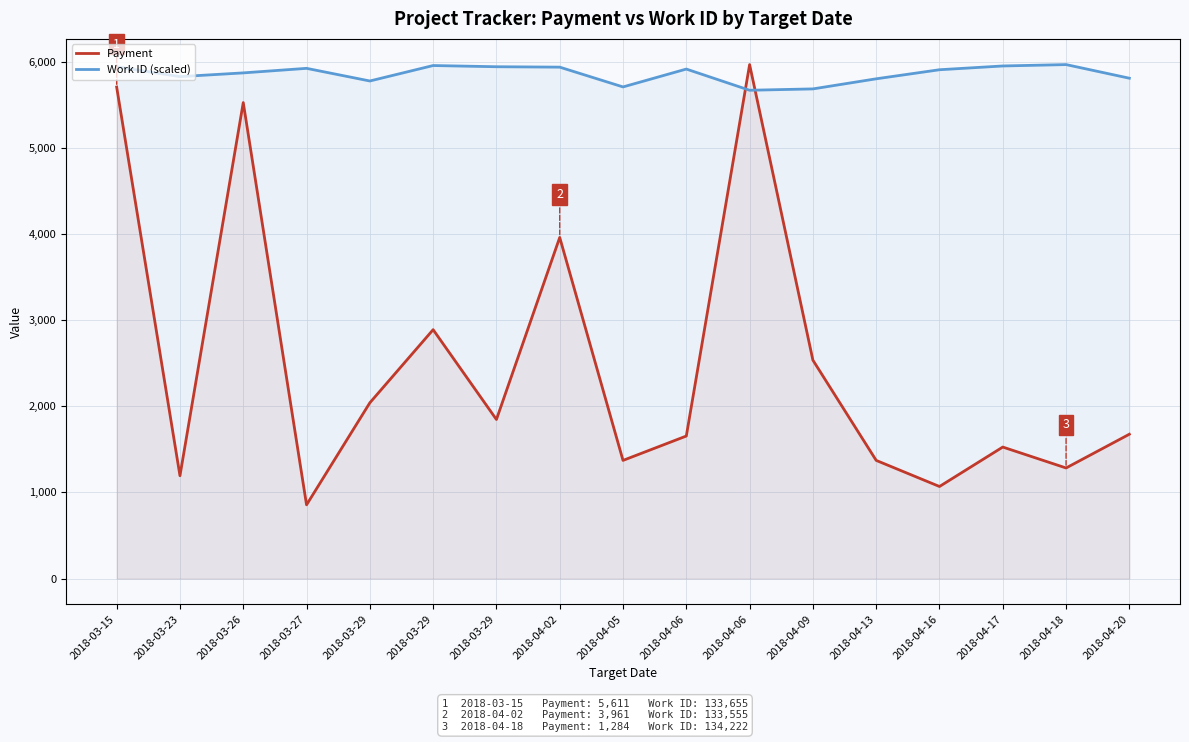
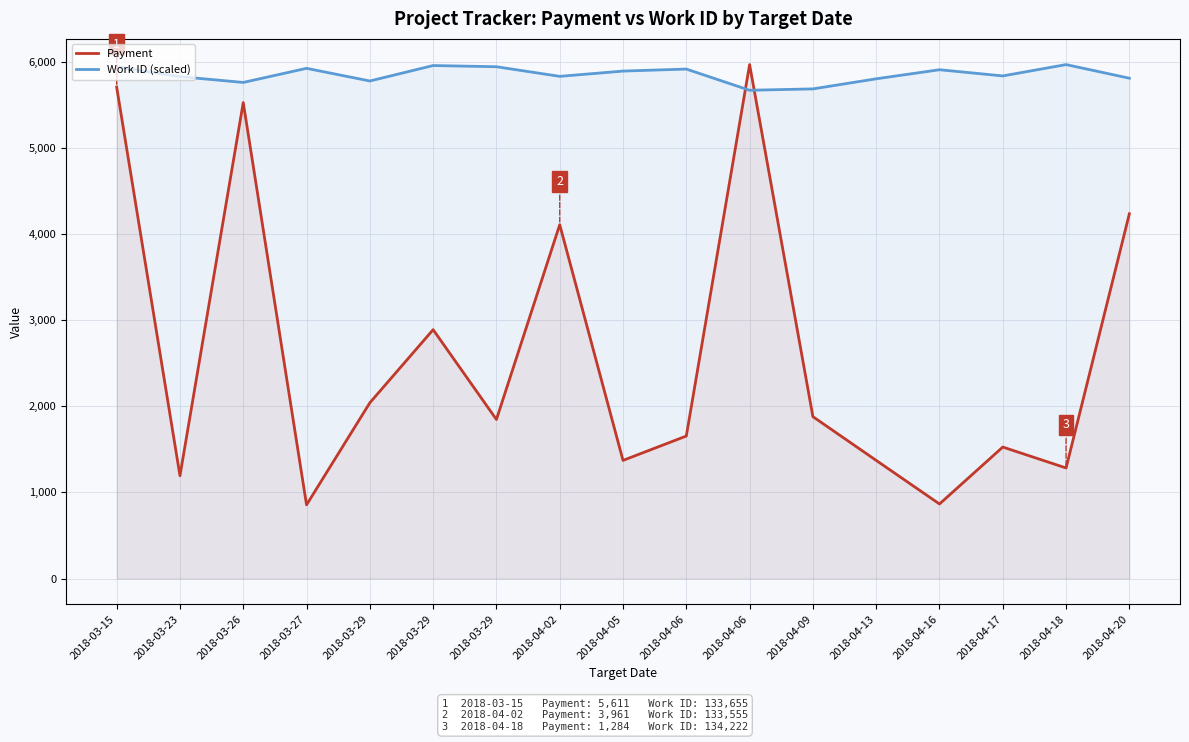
Work ID (scaled), 2018-03-26: 5,900 -> 5,800
Payment, 2018-04-02: 4,000 -> 4,100
Work ID (scaled), 2018-04-02: 5,900 -> 5,800
Work ID (scaled), 2018-04-05: 5,700 -> 5,900
Payment, 2018-04-09: 2,500 -> 1,900
Payment, 2018-04-16: 1,100 -> 900
Work ID (scaled), 2018-04-17: 6,000 -> 5,800
Payment, 2018-04-20: 1,700 -> 4,200
